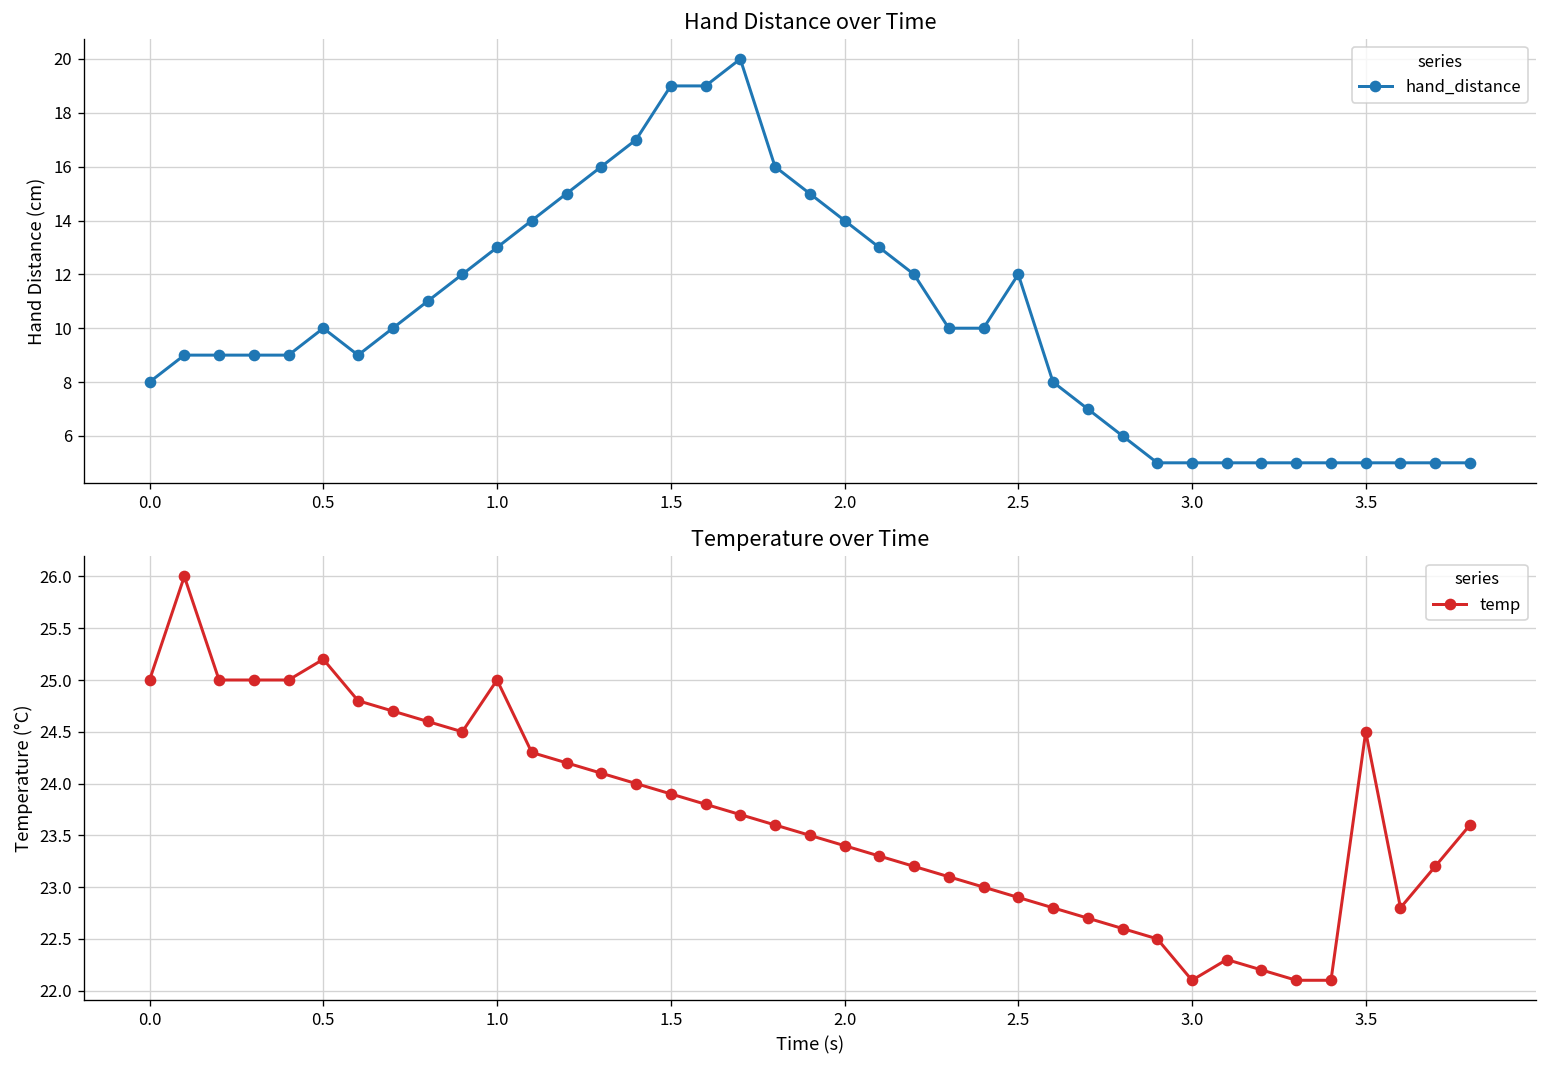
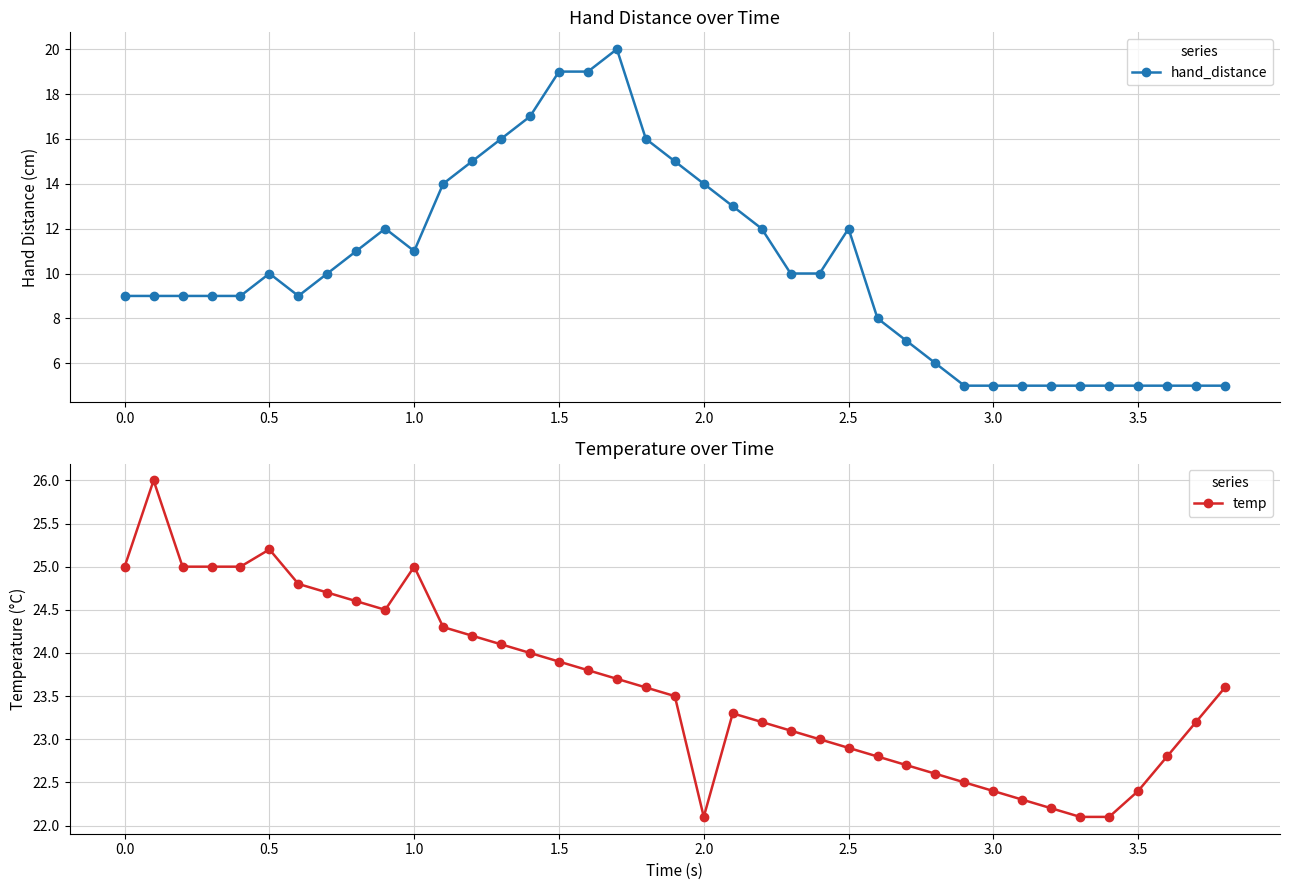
Hand Distance over Time, 0.0: 8 -> 9
Hand Distance over Time, 1.0: 13 -> 11
Temperature over Time, 2.0: 23.4 -> 22.1
Temperature over Time, 3.0: 22.1 -> 22.4
Temperature over Time, 3.5: 24.5 -> 22.4
